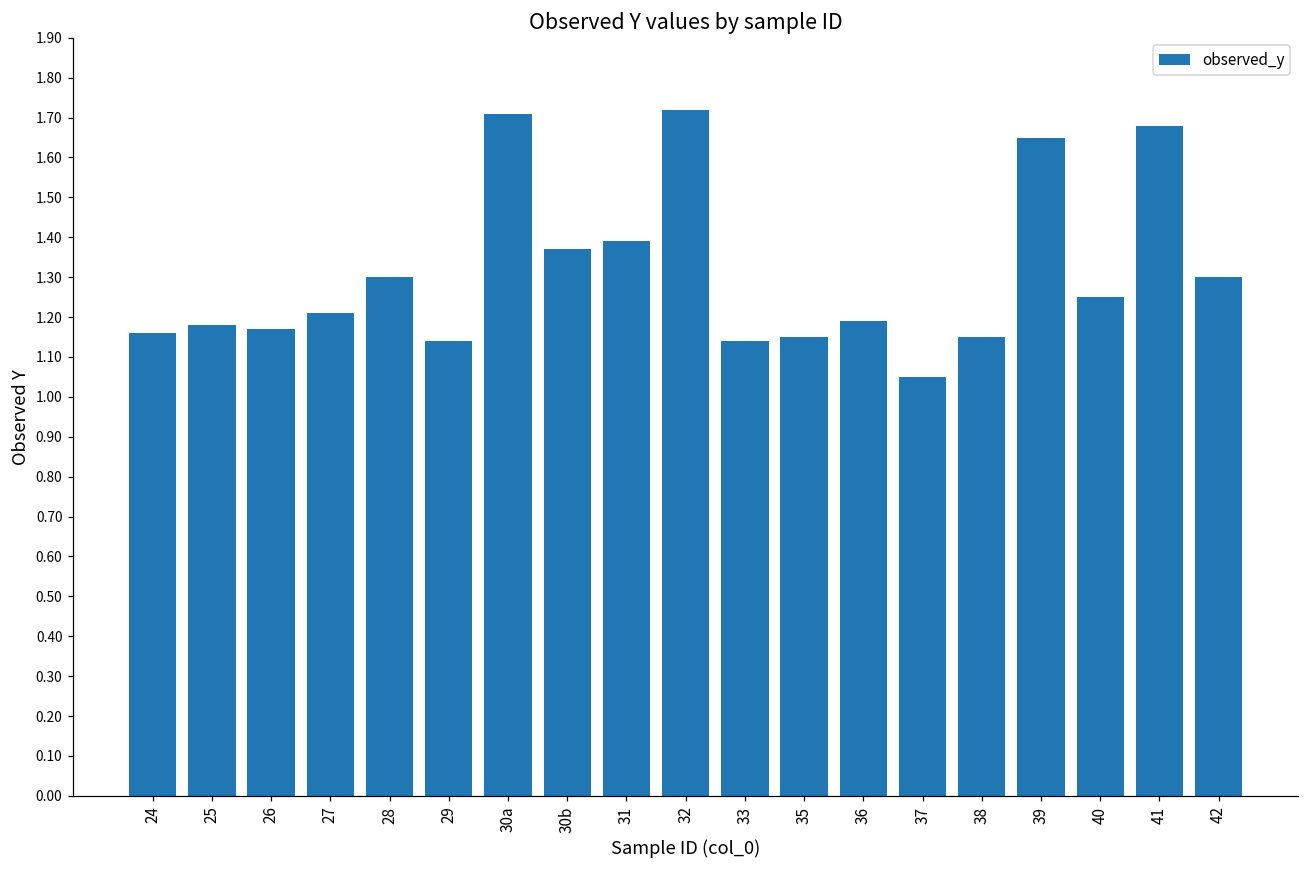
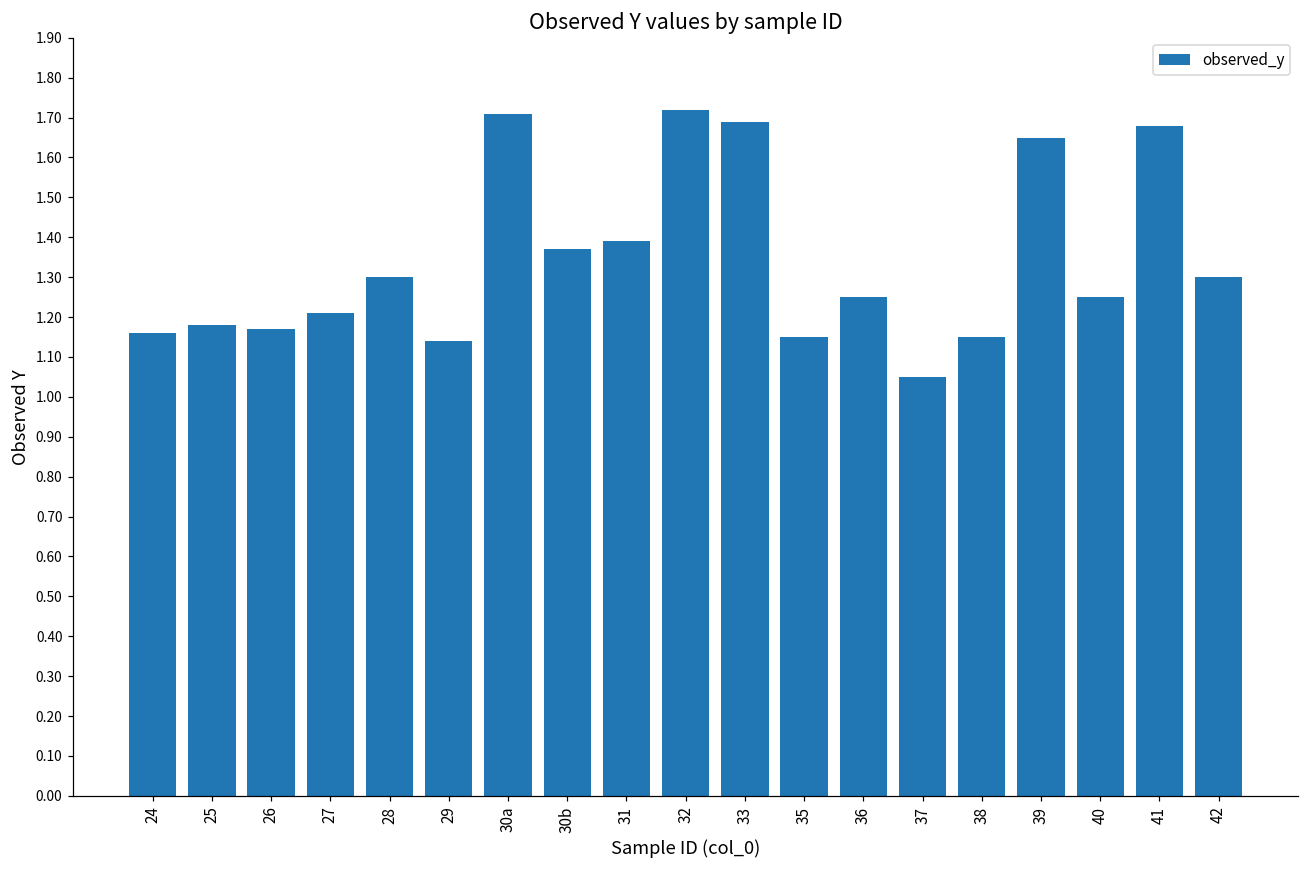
33: 1.14 -> 1.69
36: 1.19 -> 1.25
